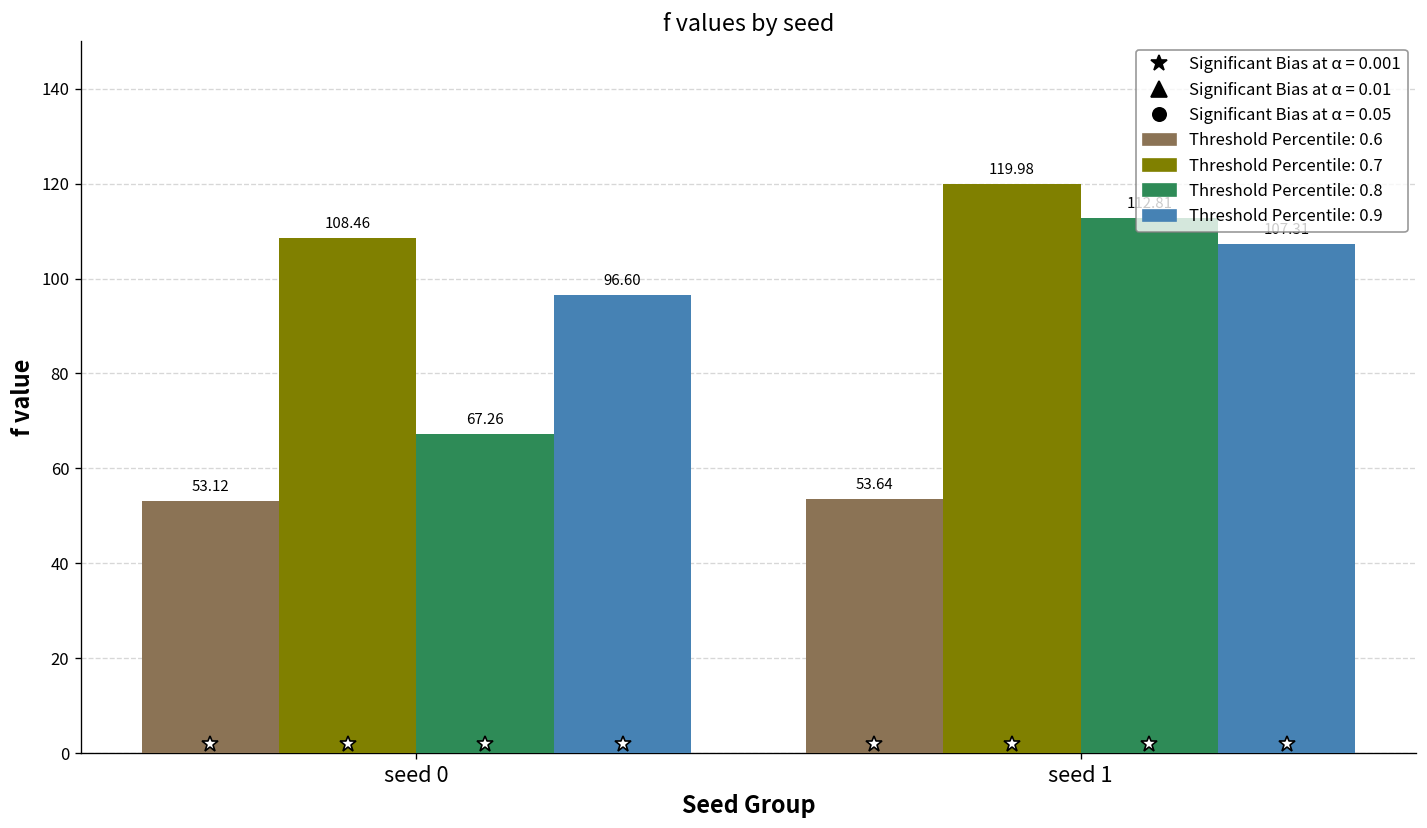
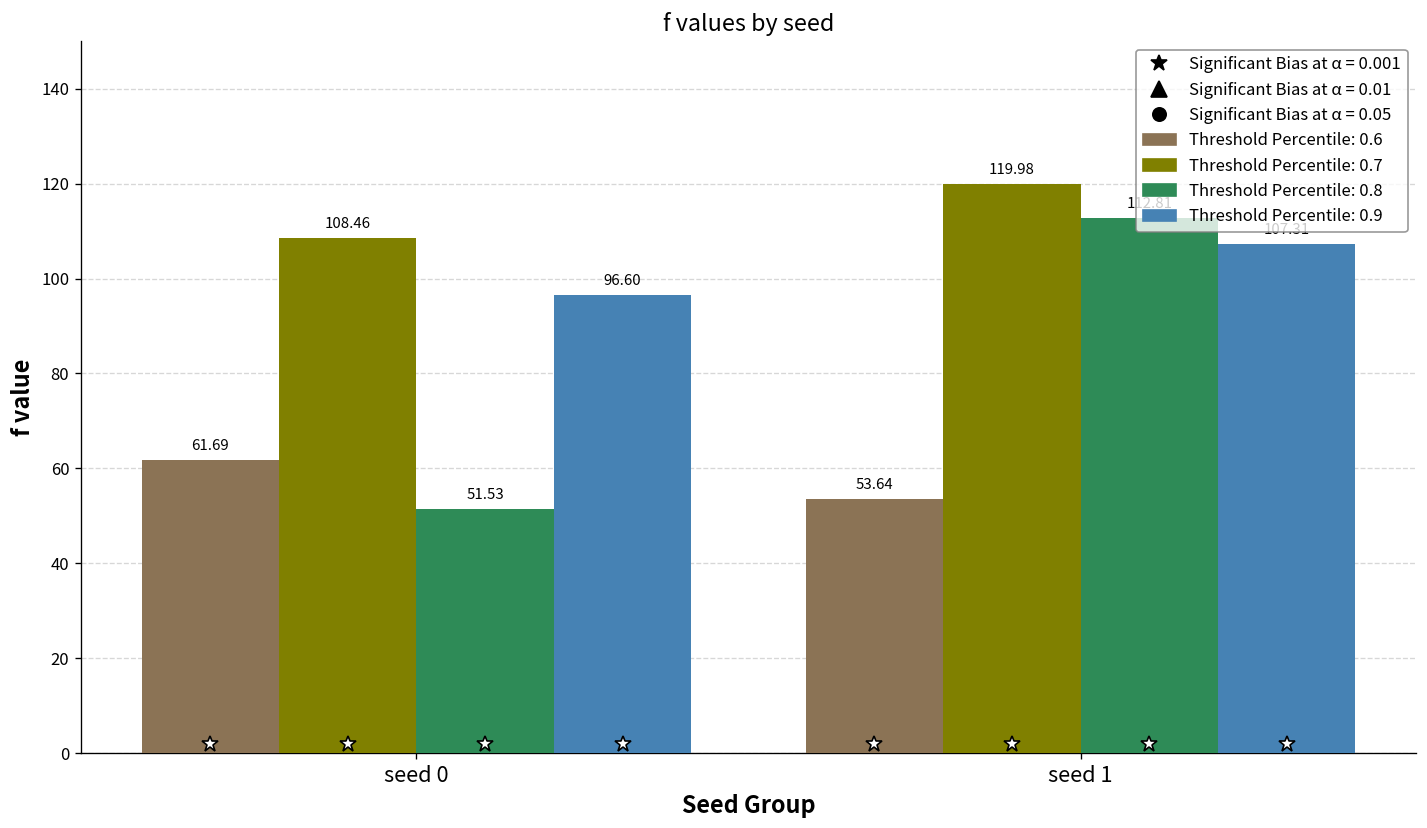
Threshold Percentile: 0.6, seed 0: 53.12 -> 61.69
Threshold Percentile: 0.8, seed 0: 67.26 -> 51.53
